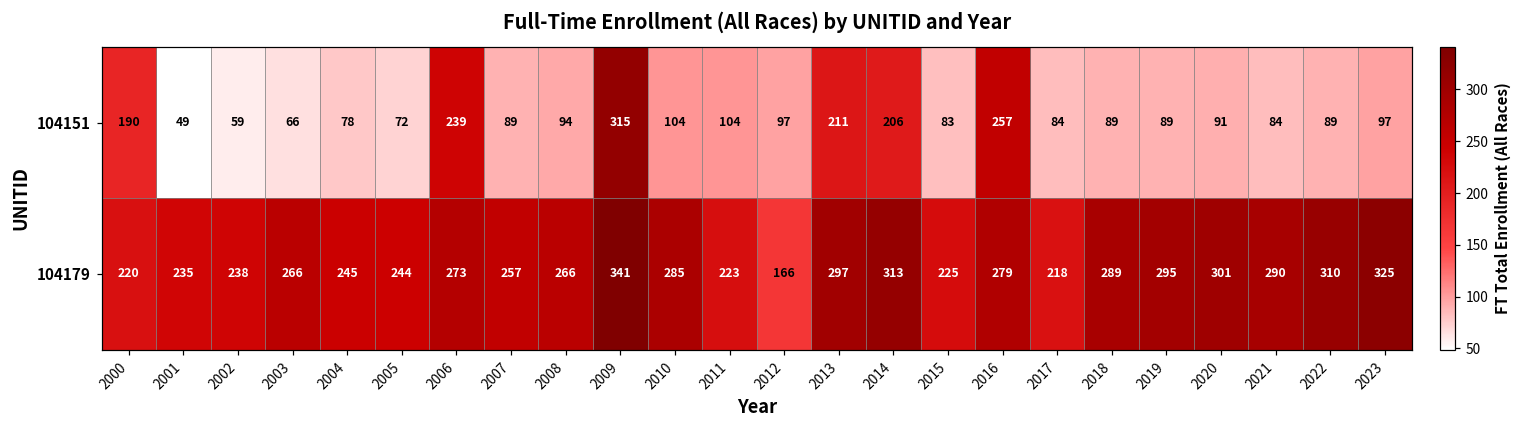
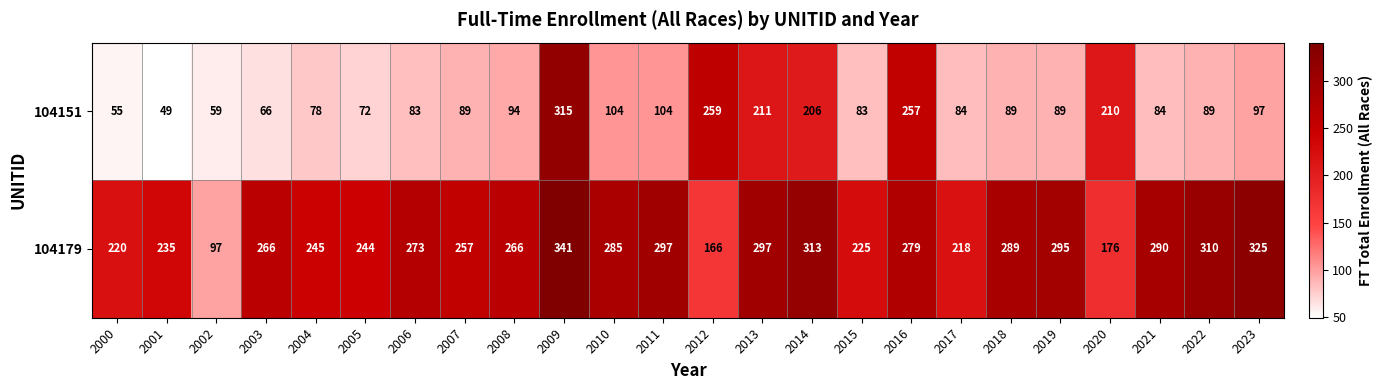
104151, 2000: 190 -> 55
104151, 2006: 239 -> 83
104151, 2012: 97 -> 259
104151, 2020: 91 -> 210
104179, 2002: 238 -> 97
104179, 2011: 223 -> 297
104179, 2020: 301 -> 176
